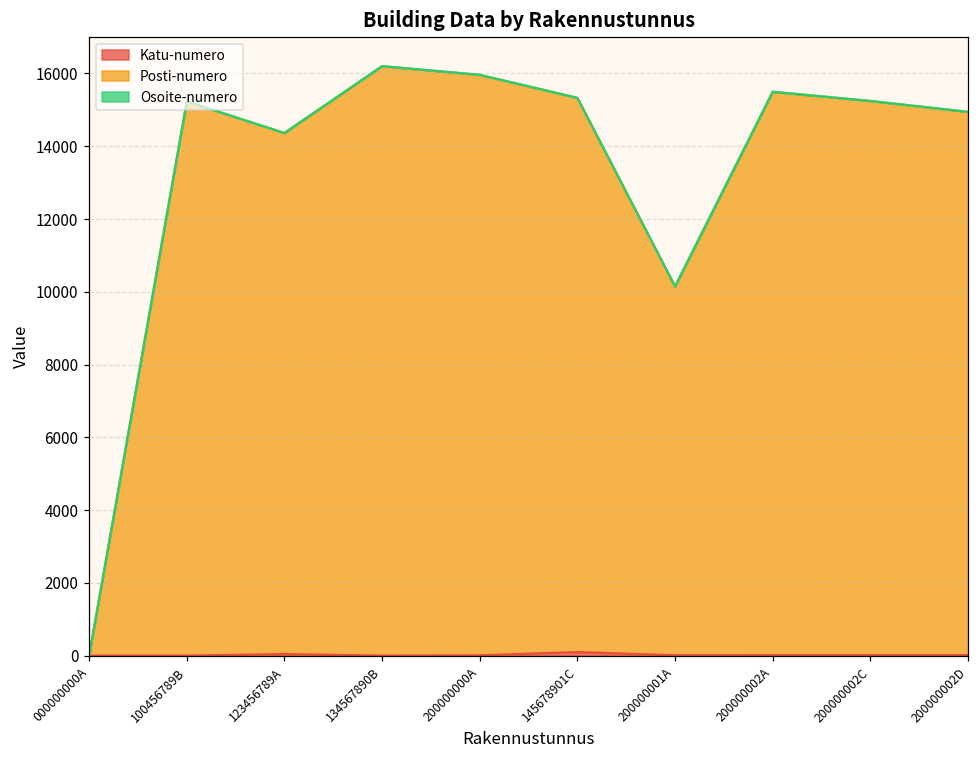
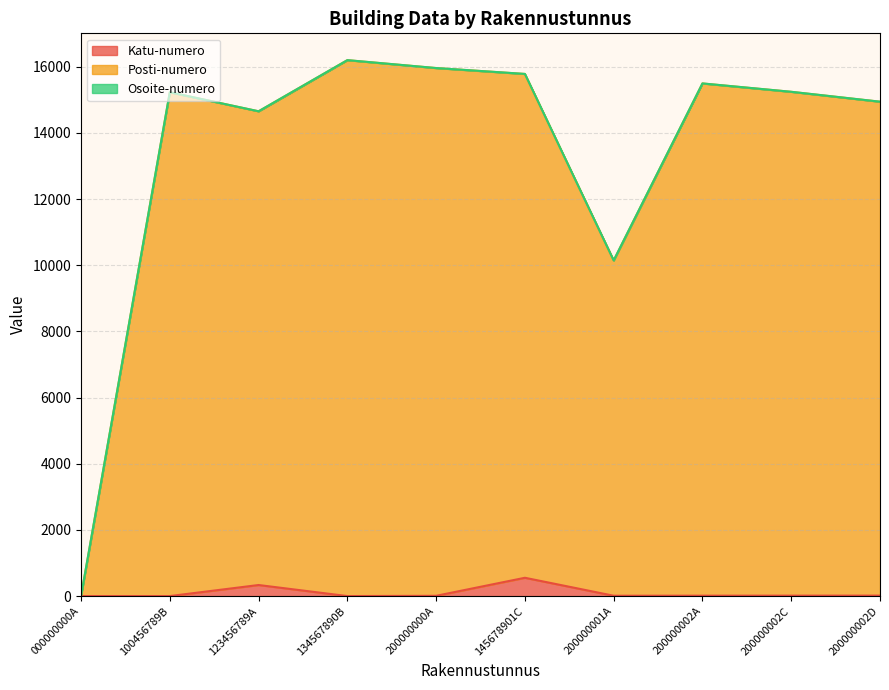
Katu-numero, 123456789A: 0 -> 300
Katu-numero, 145678901C: 100 -> 600
